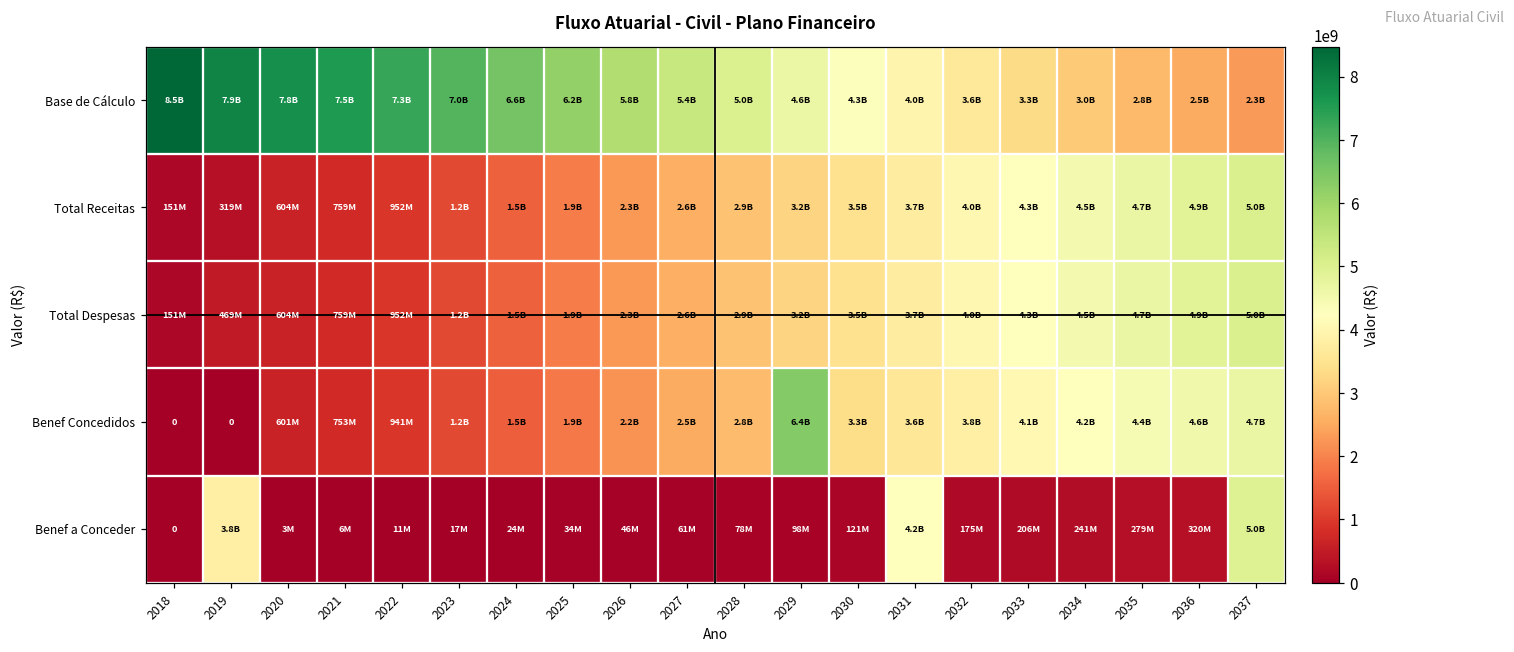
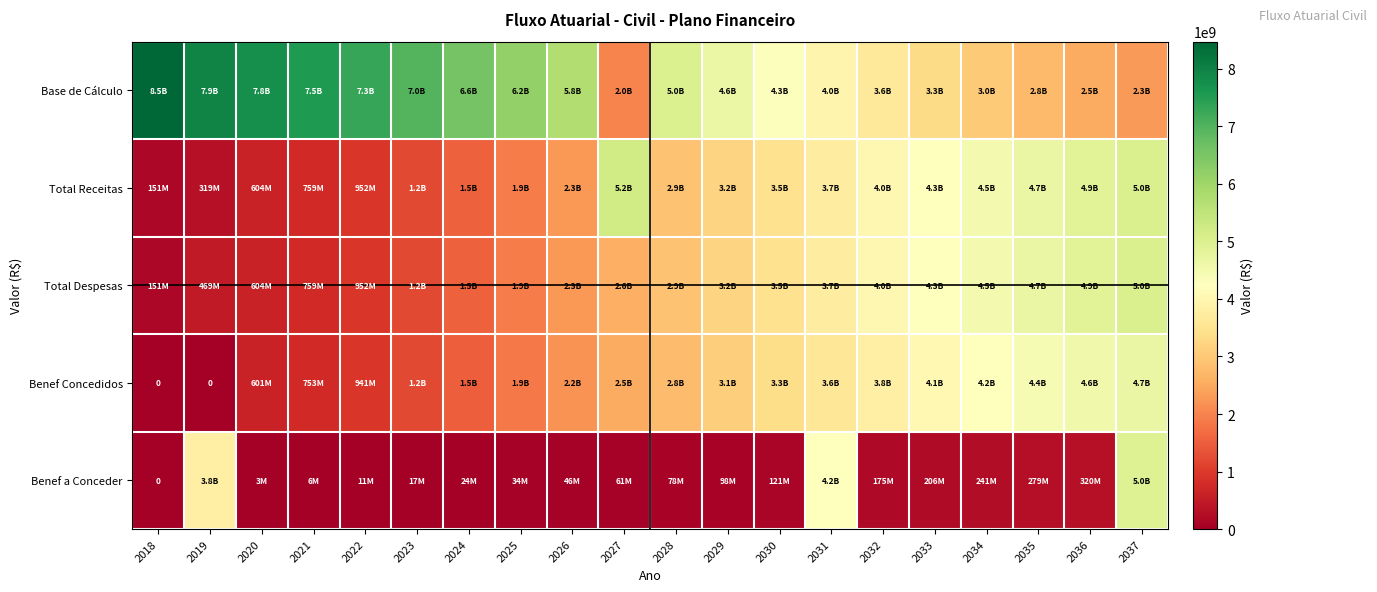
Base de Cálculo, 2027: 5.4B -> 2.0B
Total Receitas, 2027: 2.6B -> 5.2B
Benef Concedidos, 2029: 6.4B -> 3.1B
